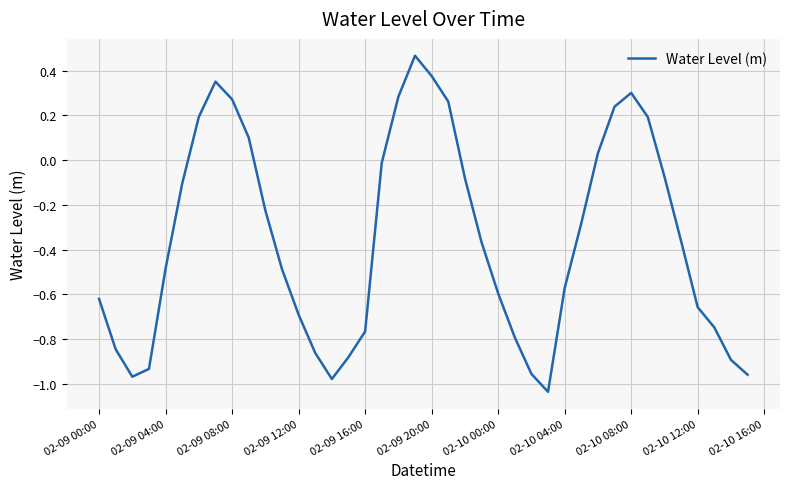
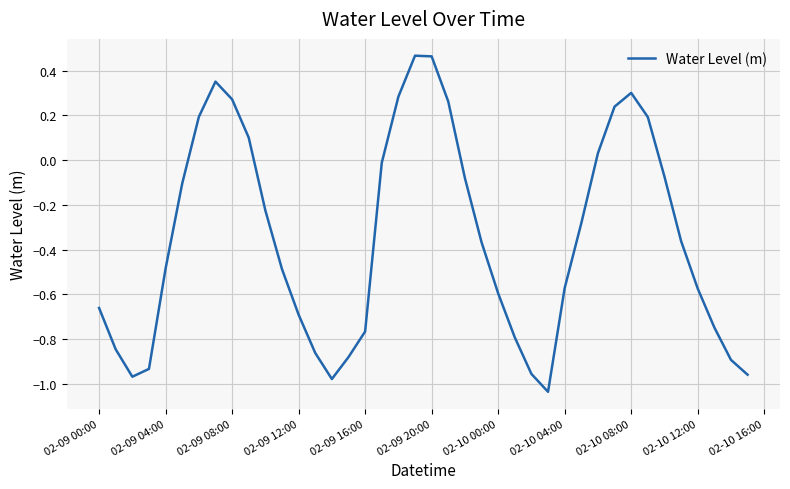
02-09 00:00: -0.62 -> -0.66
02-09 20:00: 0.38 -> 0.46
02-10 12:00: -0.66 -> -0.57
